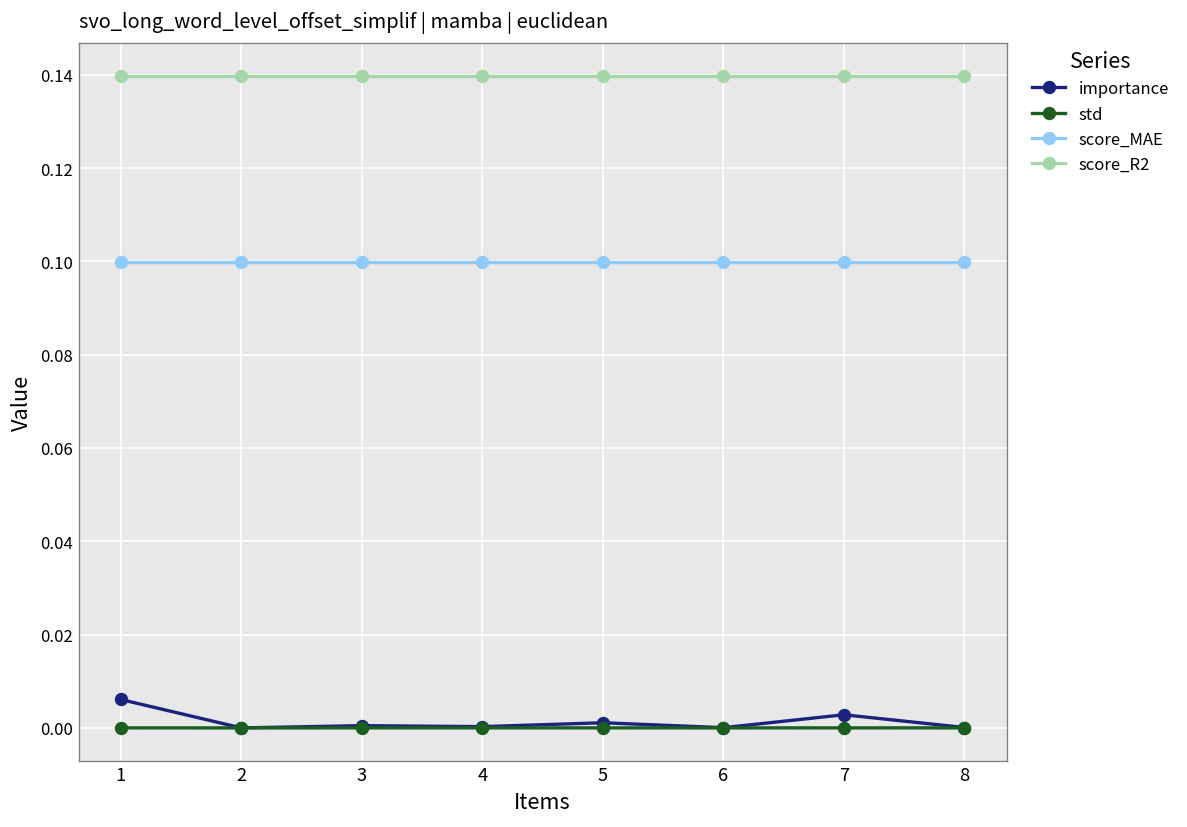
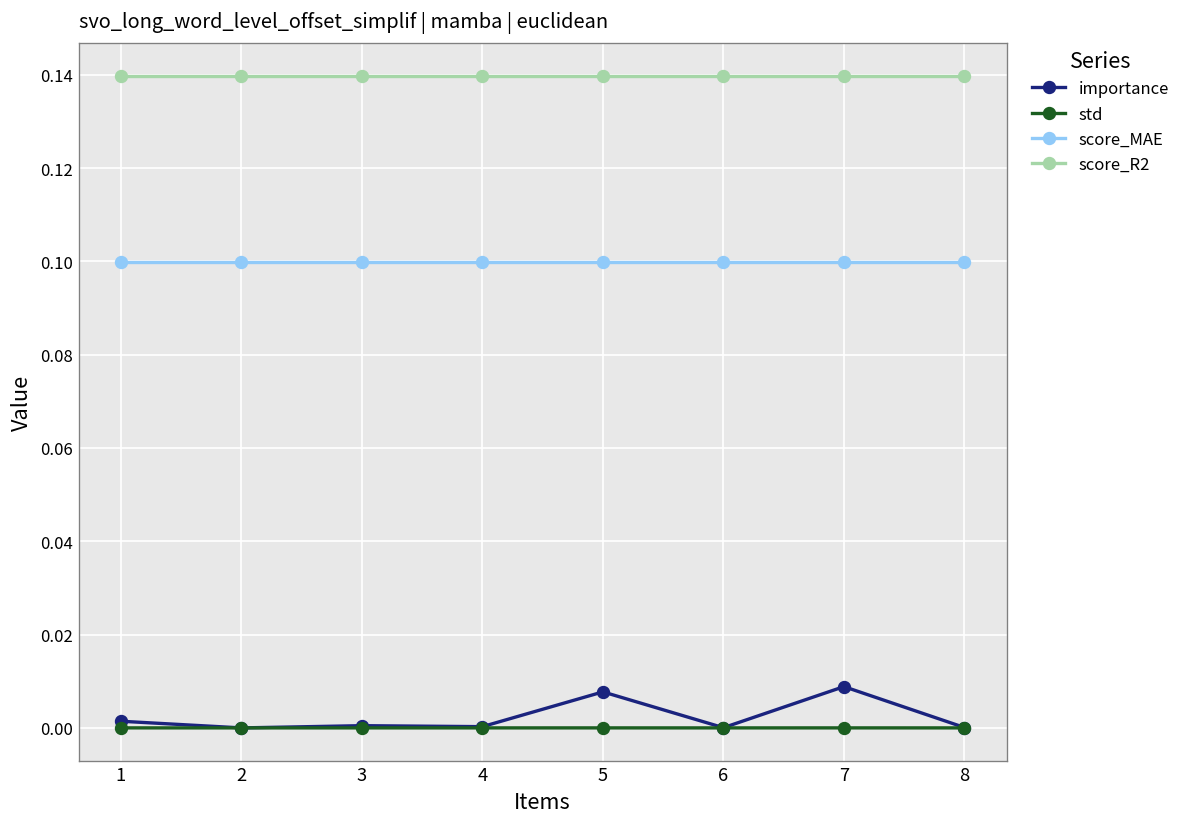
importance, 1: 0.006 -> 0.001
importance, 5: 0.001 -> 0.008
importance, 7: 0.003 -> 0.009
